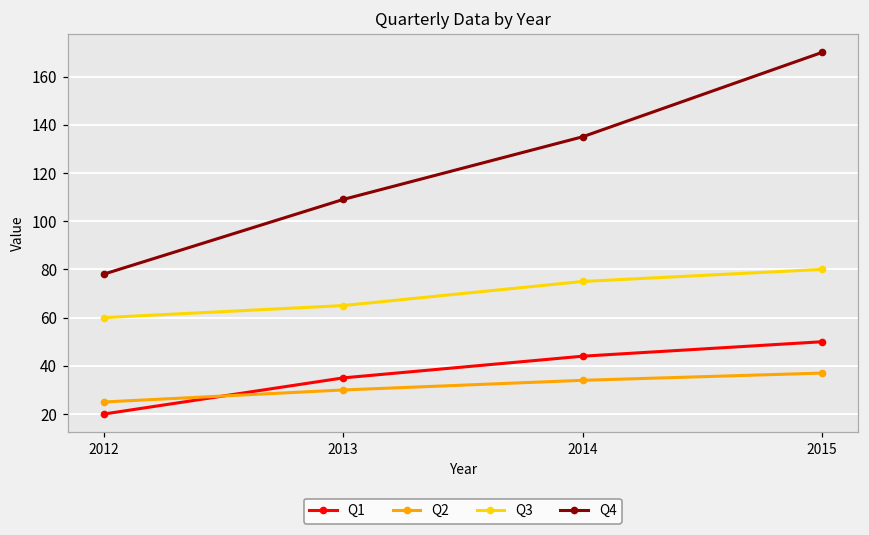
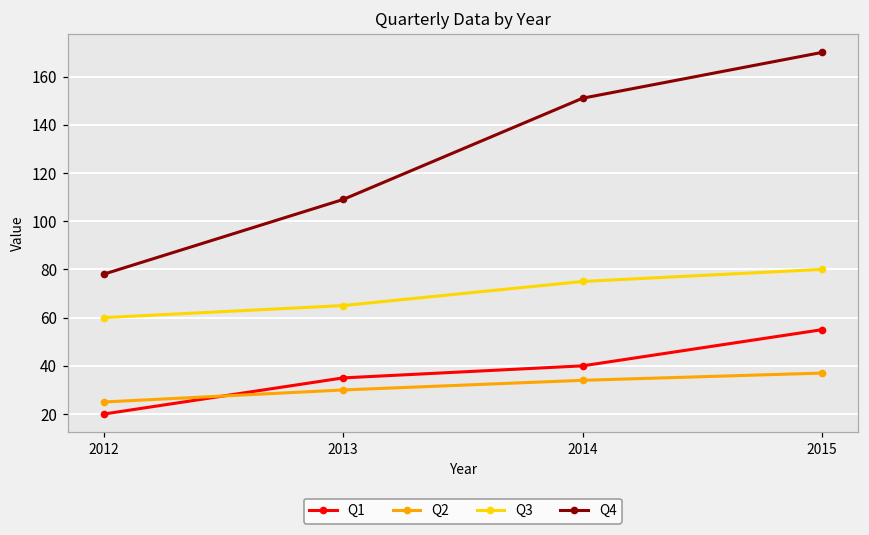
Q1, 2014: 44 -> 40
Q4, 2014: 135 -> 151
Q1, 2015: 50 -> 55
